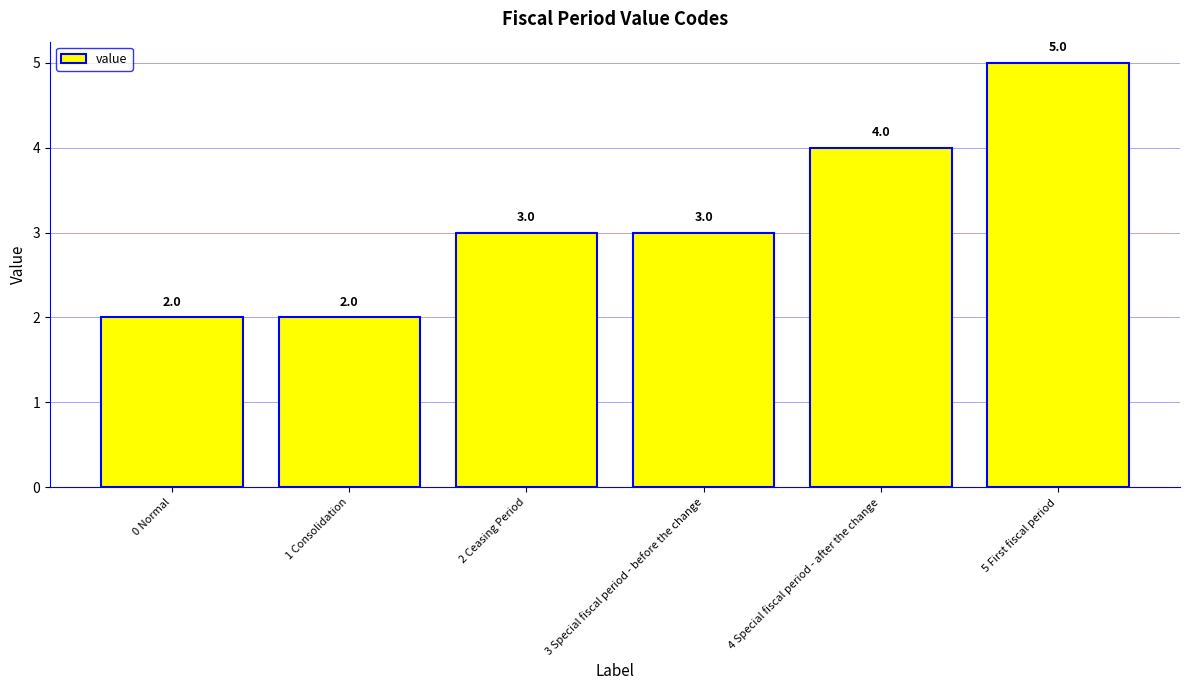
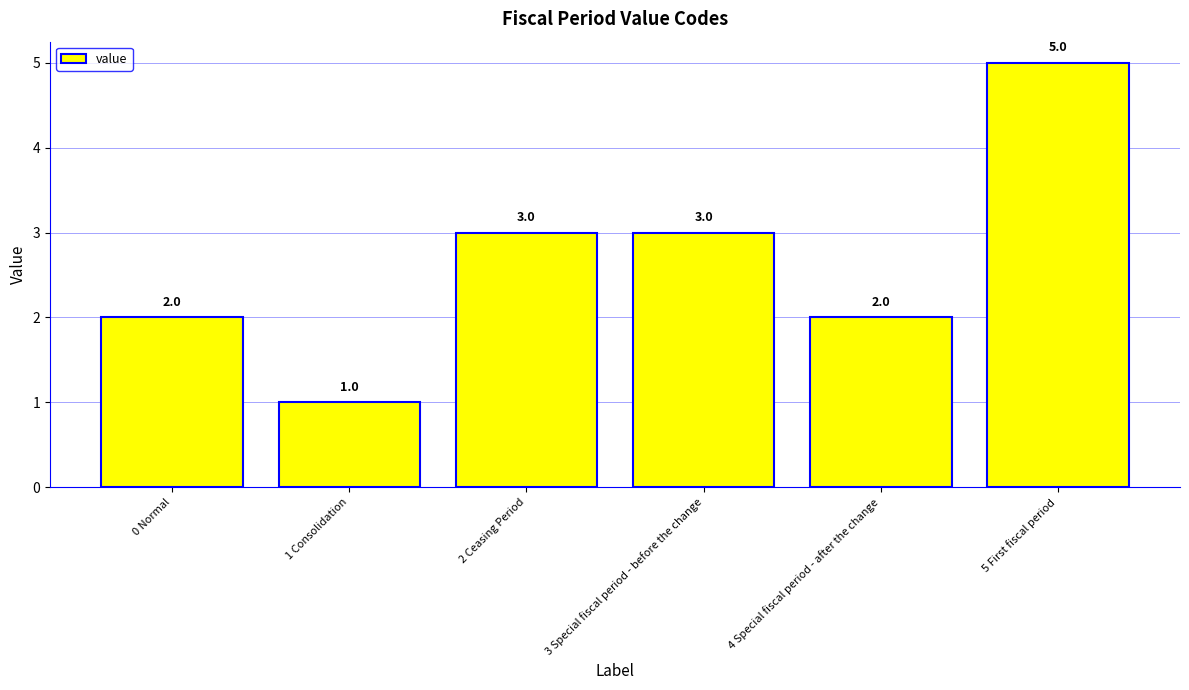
1 Consolidation: 2.0 -> 1.0
4 Special fiscal period - after the change: 4.0 -> 2.0
